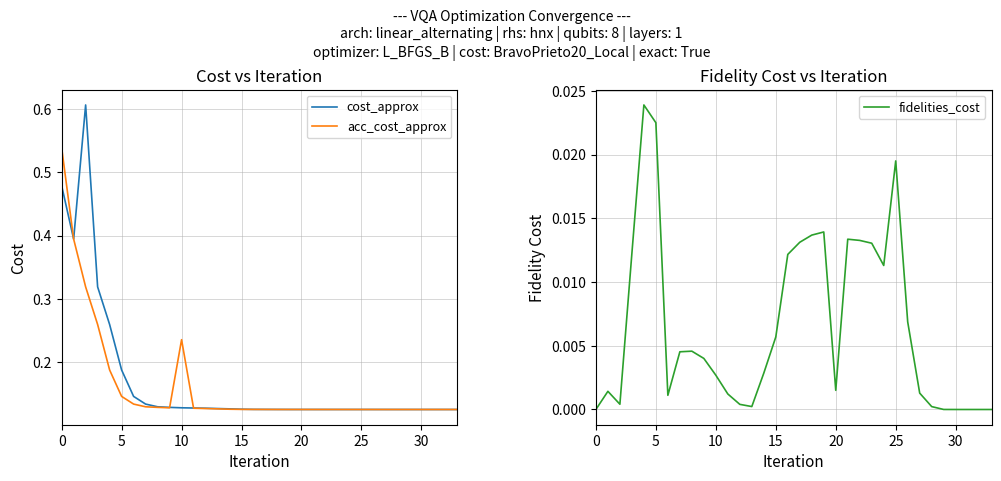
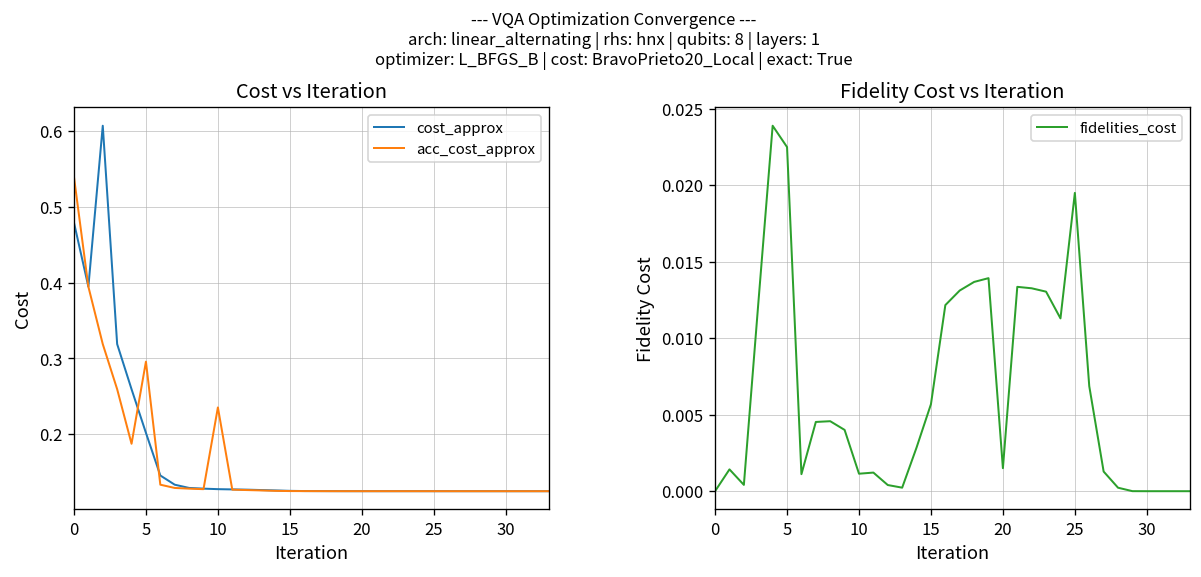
Cost vs Iteration, cost_approx, 5: 0.19 -> 0.20
Cost vs Iteration, acc_cost_approx, 5: 0.15 -> 0.30
Fidelity Cost vs Iteration, 10: 0.0027 -> 0.0011
